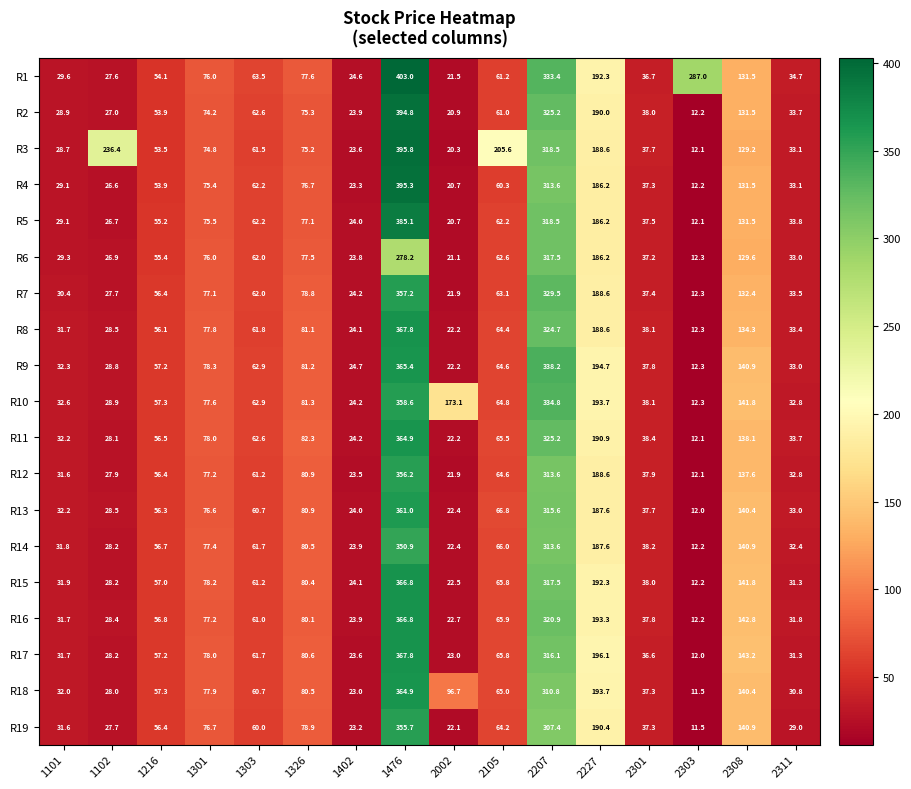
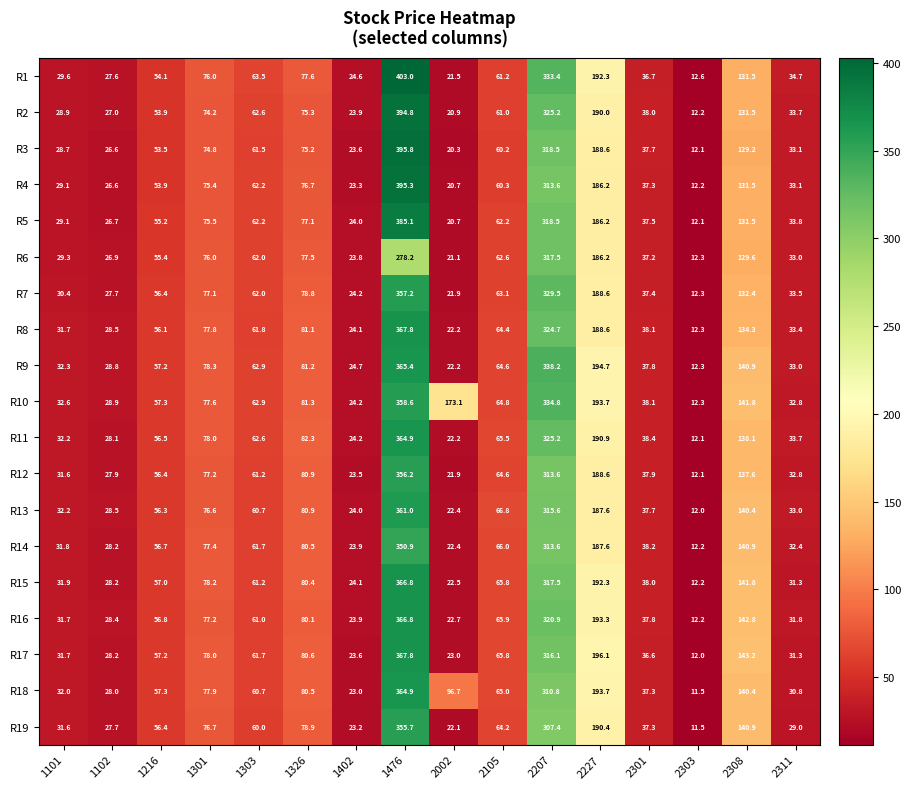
R1, 2303: 287.0 -> 12.6
R3, 1102: 236.4 -> 26.6
R3, 2105: 205.6 -> 60.2
